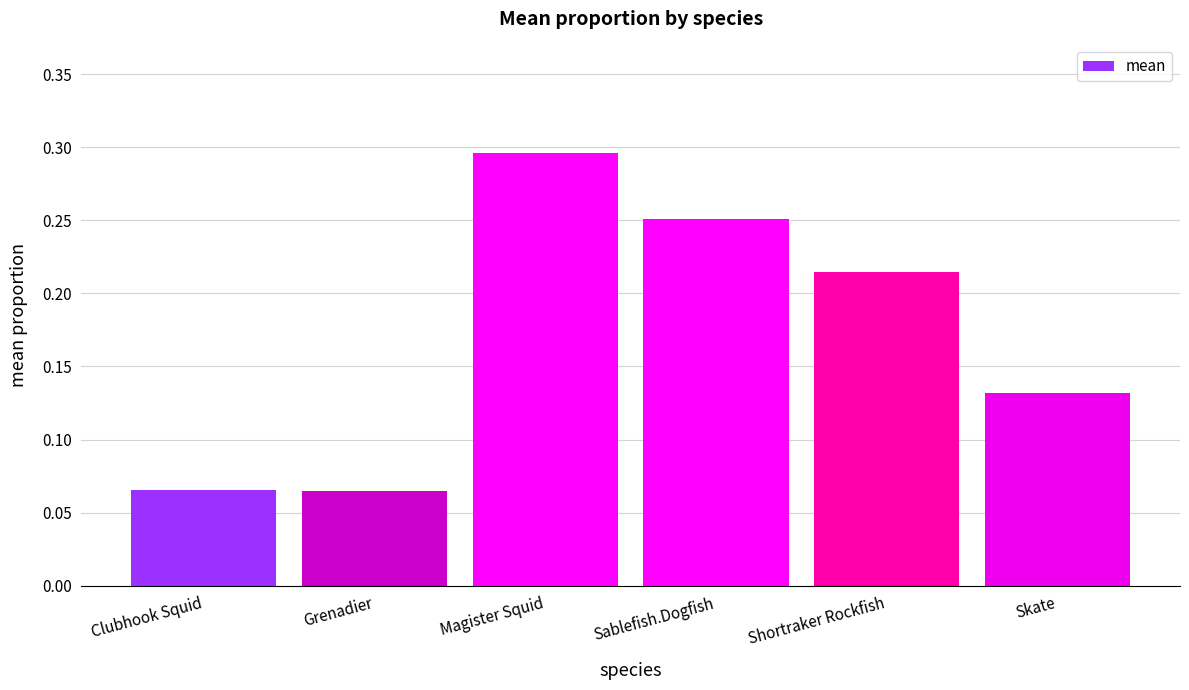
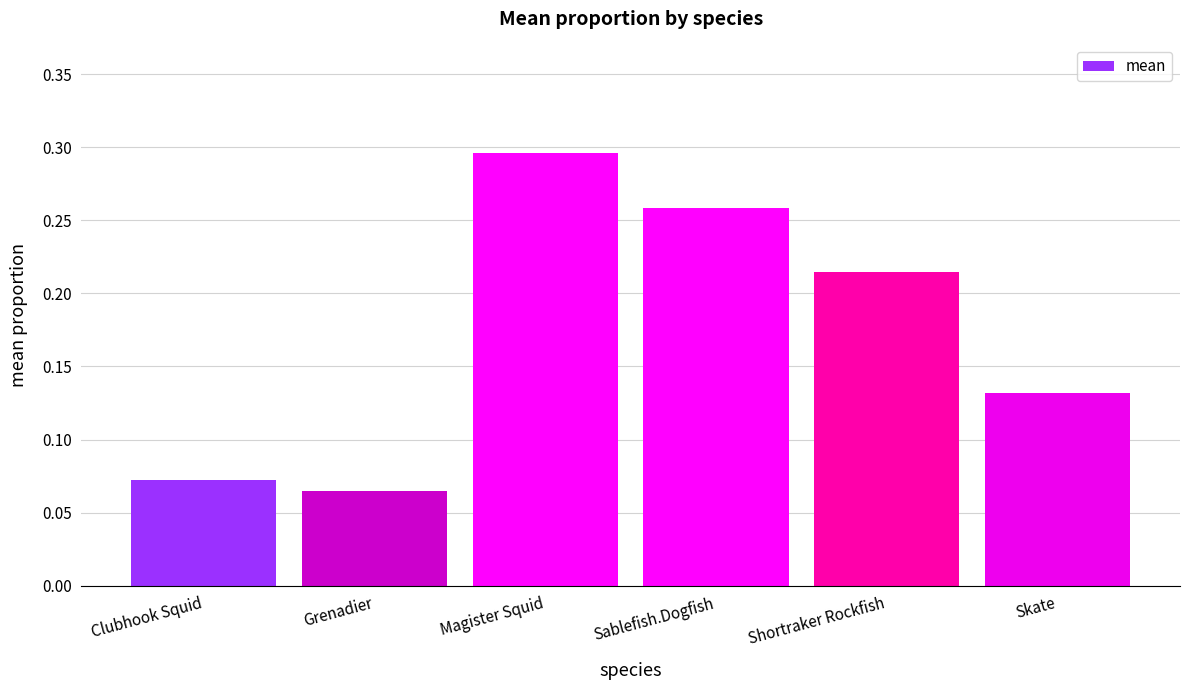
Clubhook Squid: 0.065 -> 0.073
Sablefish.Dogfish: 0.251 -> 0.258
